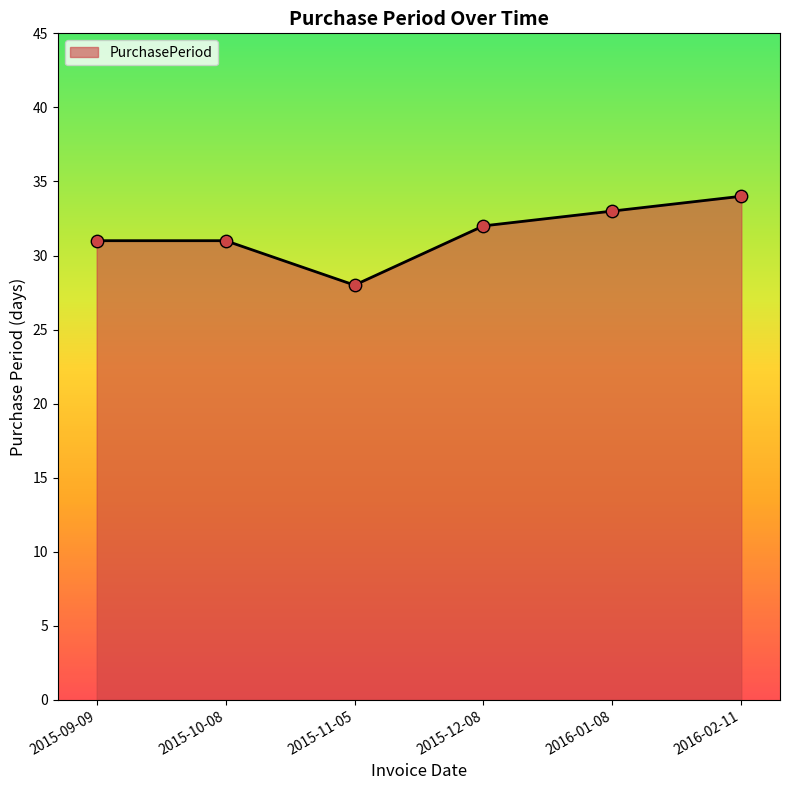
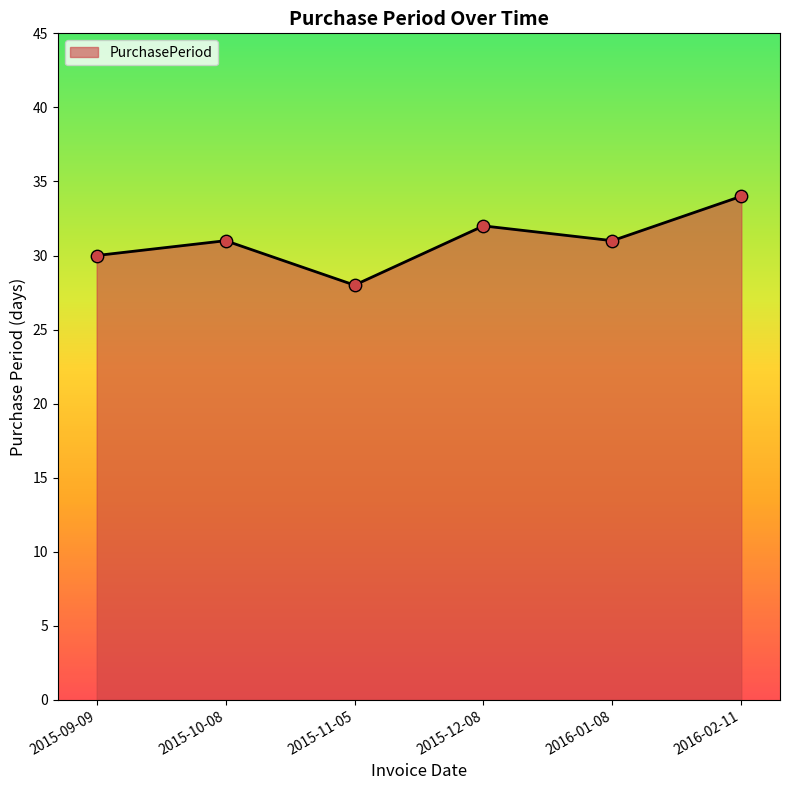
2015-09-09: 31 -> 30
2016-01-08: 33 -> 31
